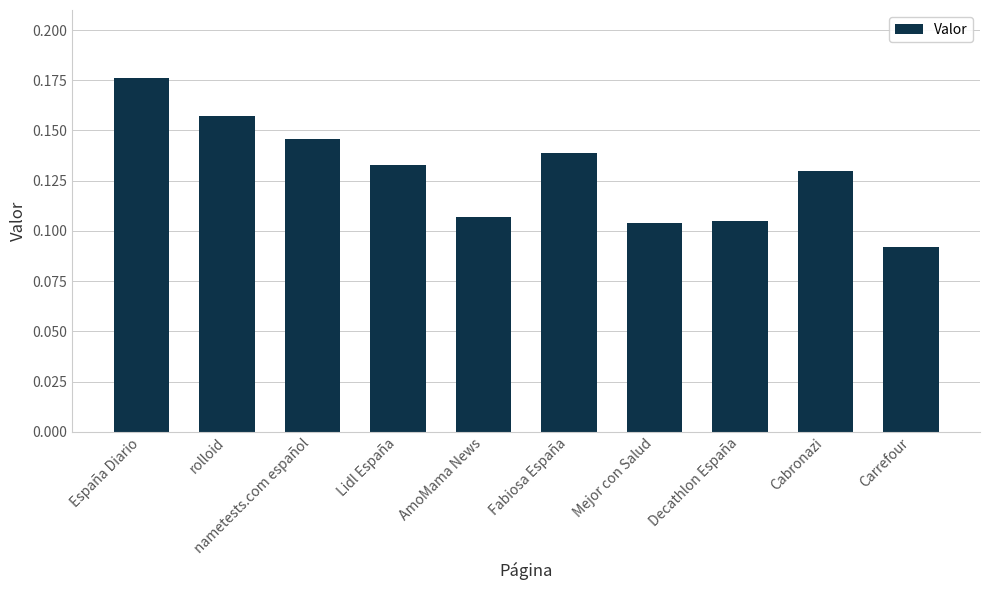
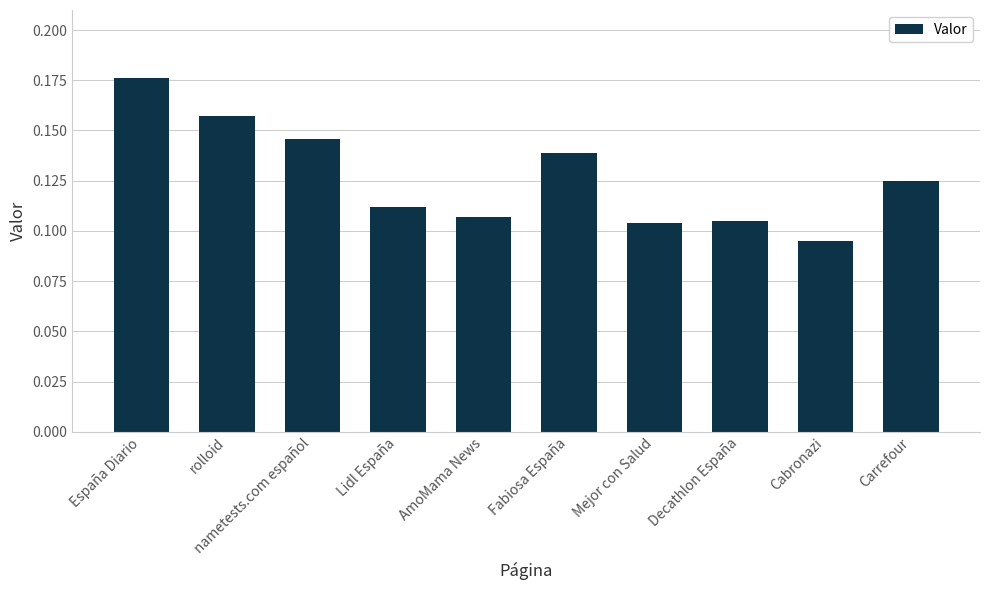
Lidl España: 0.133 -> 0.112
Cabronazi: 0.130 -> 0.095
Carrefour: 0.092 -> 0.125
